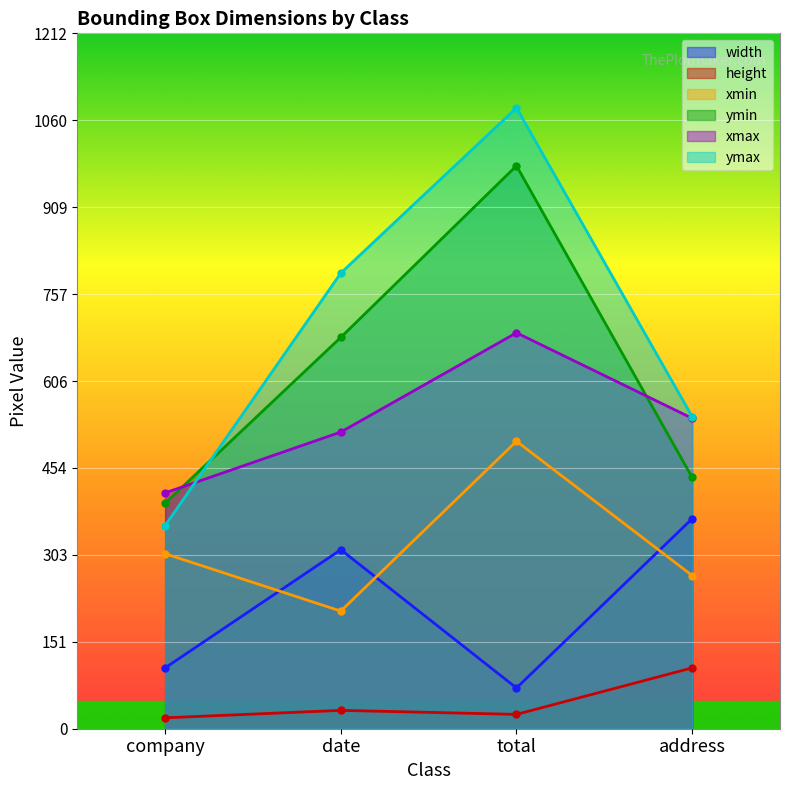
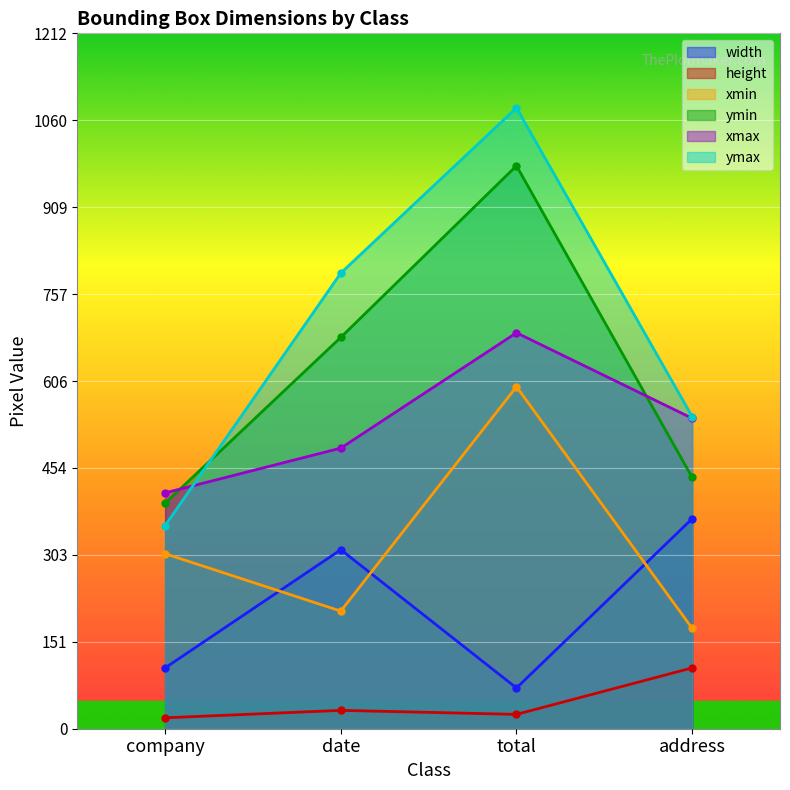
xmax, date: 520 -> 490
xmin, total: 500 -> 600
xmin, address: 270 -> 180
